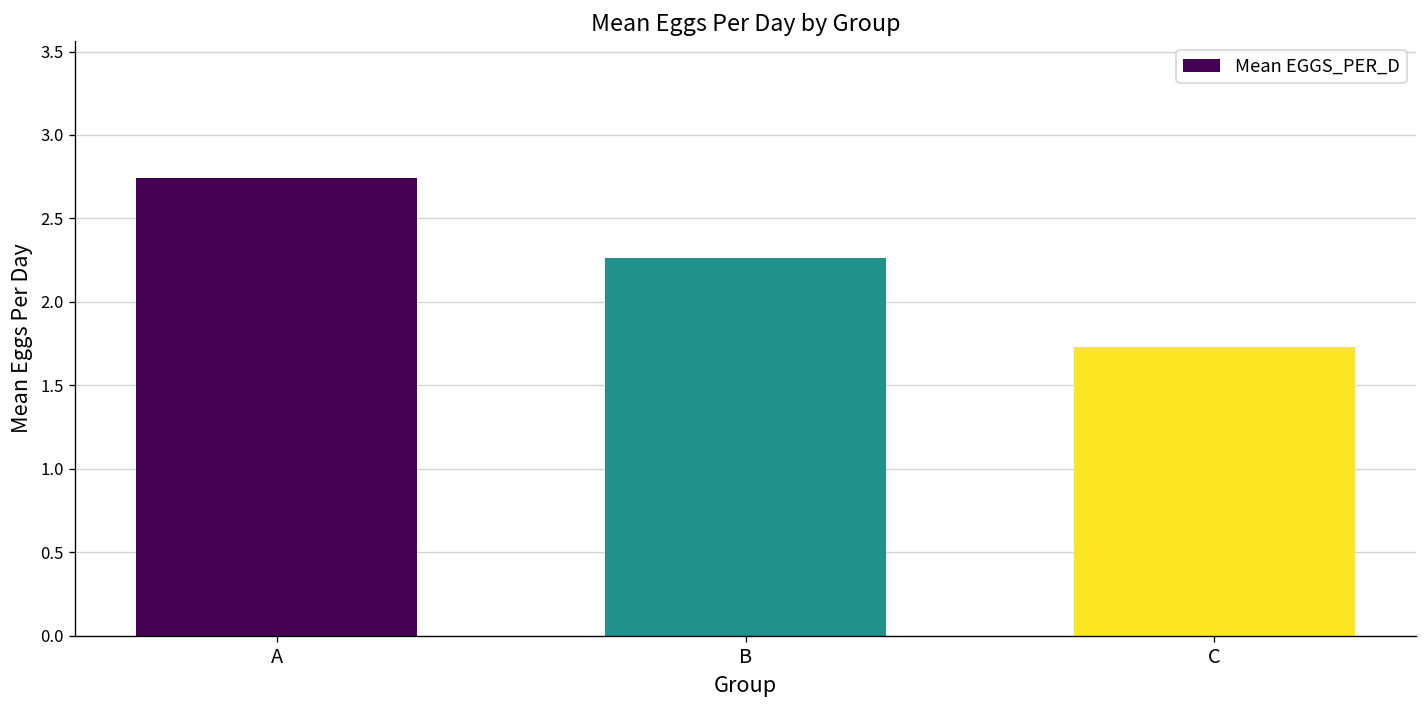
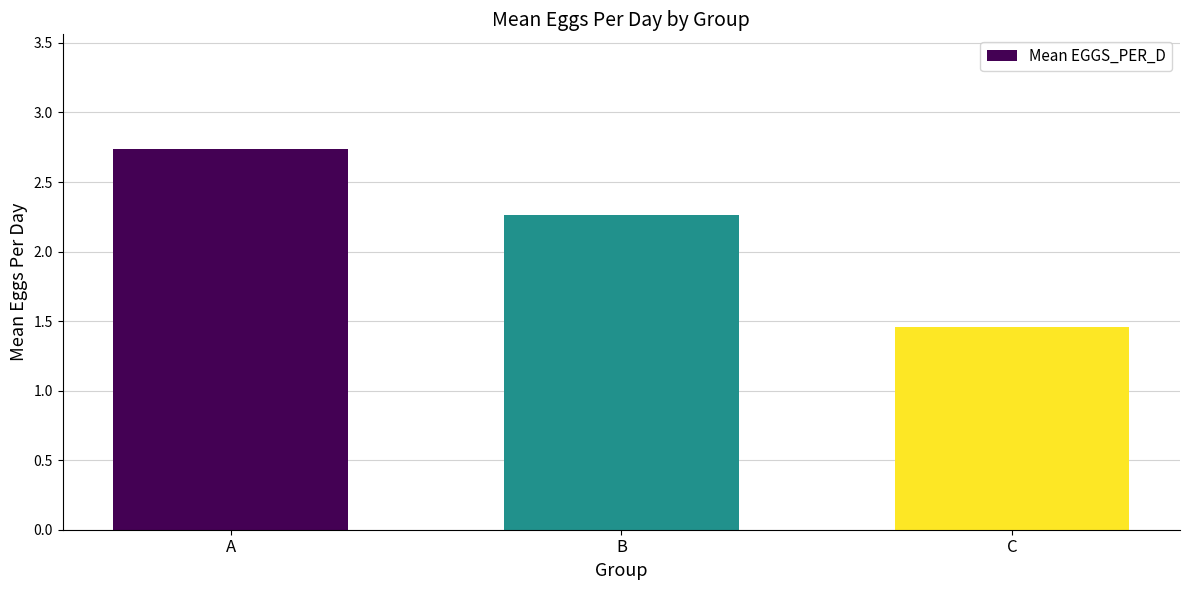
C: 1.73 -> 1.46
